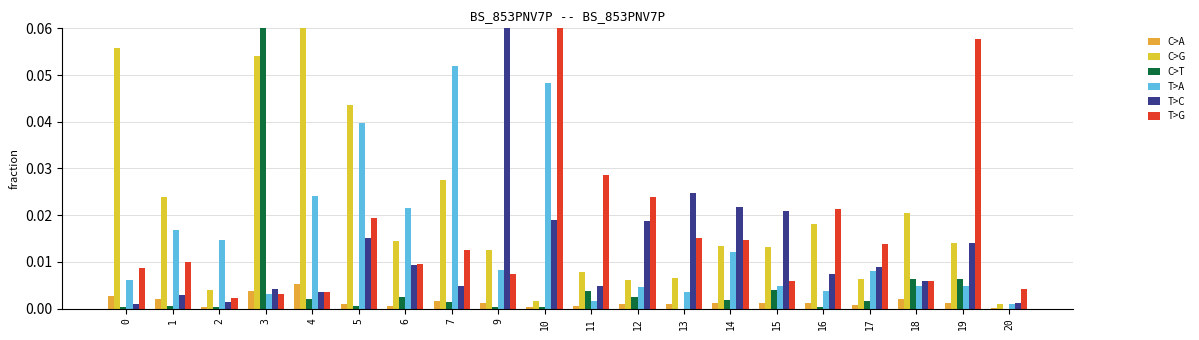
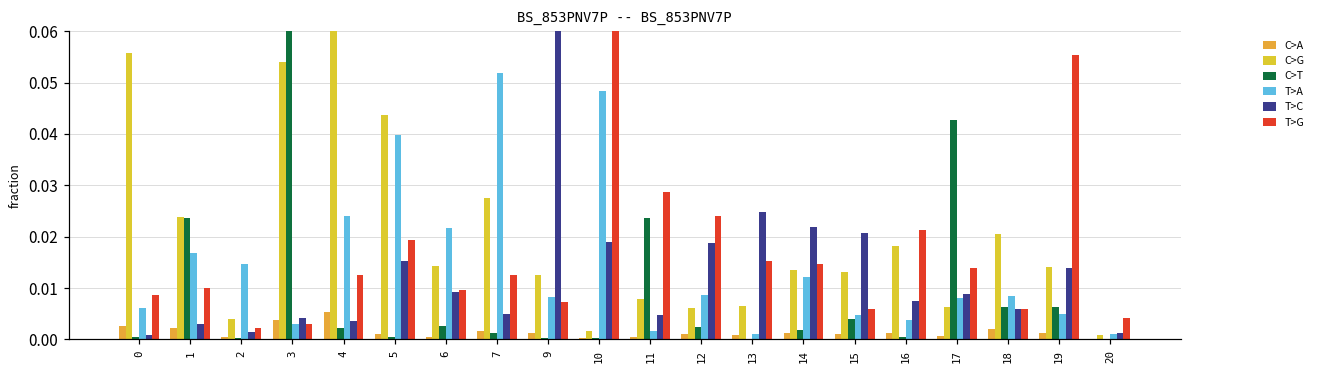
C>T, 1: 0.001 -> 0.024
T>G, 4: 0.004 -> 0.013
C>T, 11: 0.004 -> 0.024
T>A, 12: 0.005 -> 0.009
T>A, 13: 0.004 -> 0.001
C>T, 17: 0.002 -> 0.043
T>A, 18: 0.005 -> 0.008
T>G, 19: 0.058 -> 0.055
